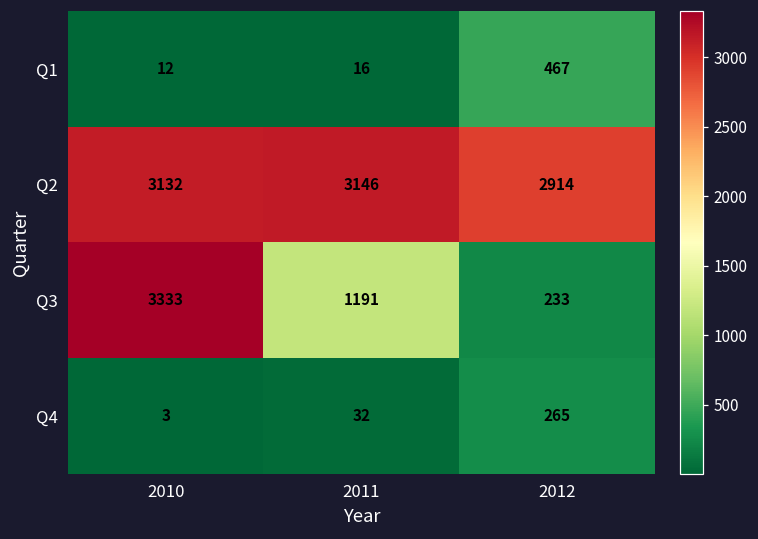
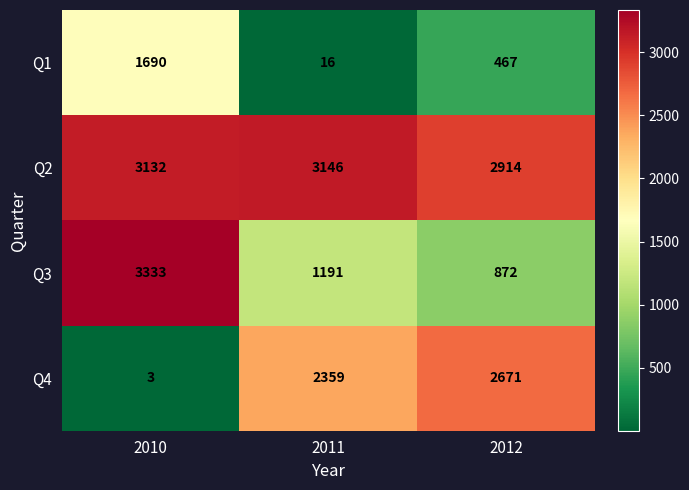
Q1, 2010: 12 -> 1690
Q3, 2012: 233 -> 872
Q4, 2011: 32 -> 2359
Q4, 2012: 265 -> 2671
